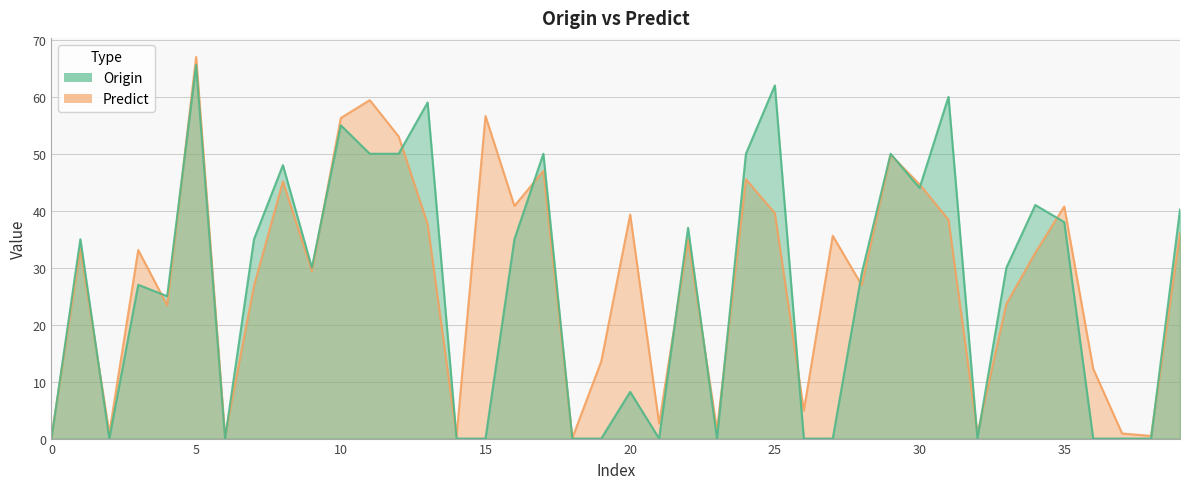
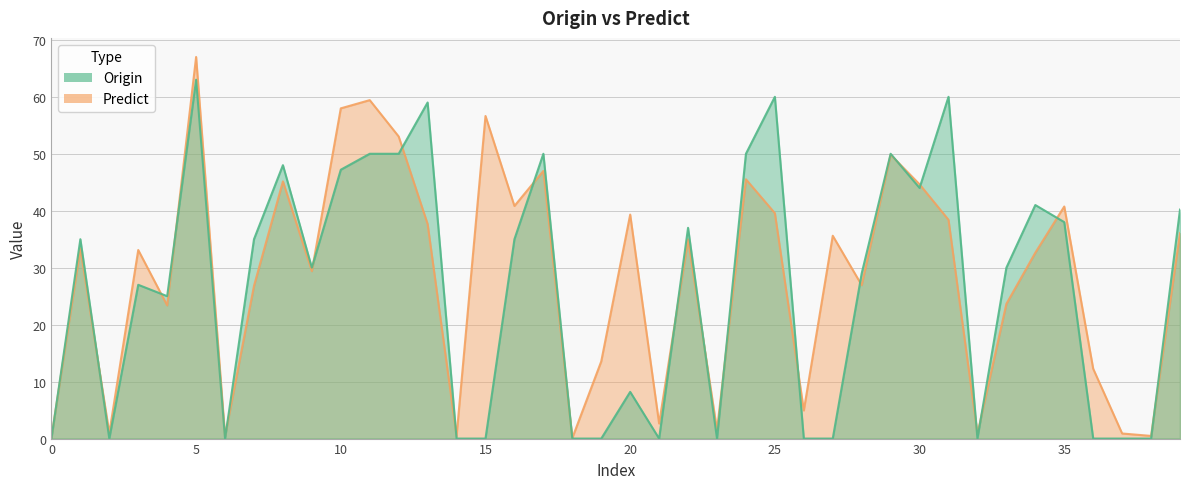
Origin, 5: 66 -> 63
Predict, 10: 56 -> 58
Origin, 10: 55 -> 47
Origin, 25: 62 -> 60
